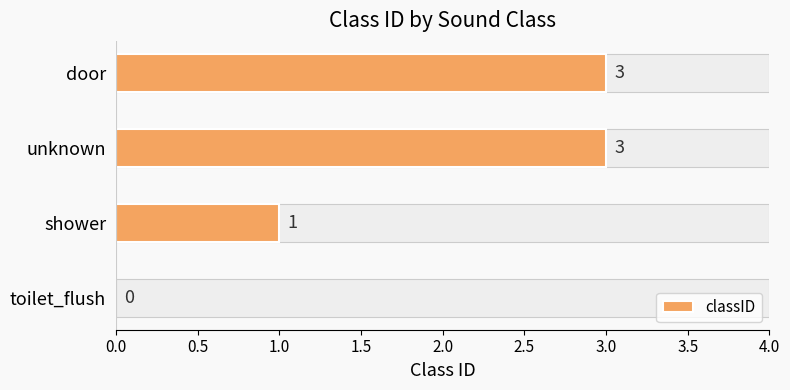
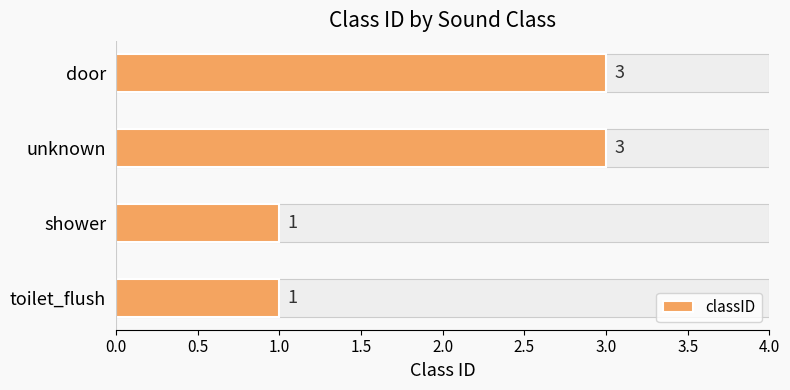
classID, toilet_flush: 0 -> 1
